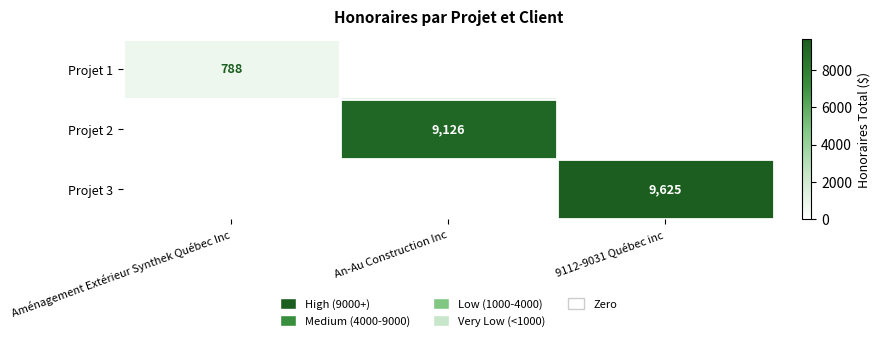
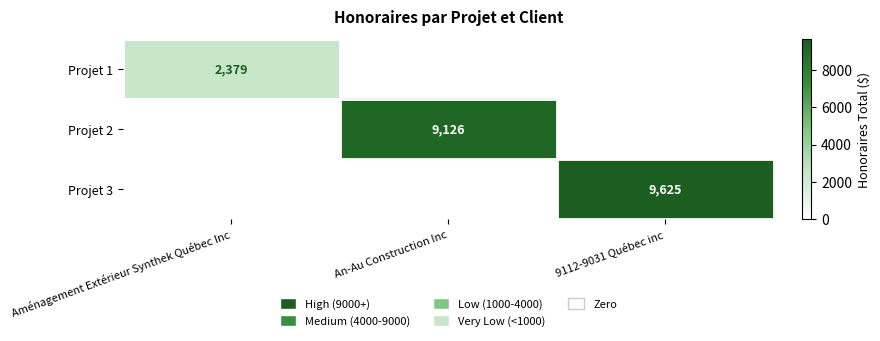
Projet 1, Aménagement Extérieur Synthek Québec Inc: 788 -> 2,379
